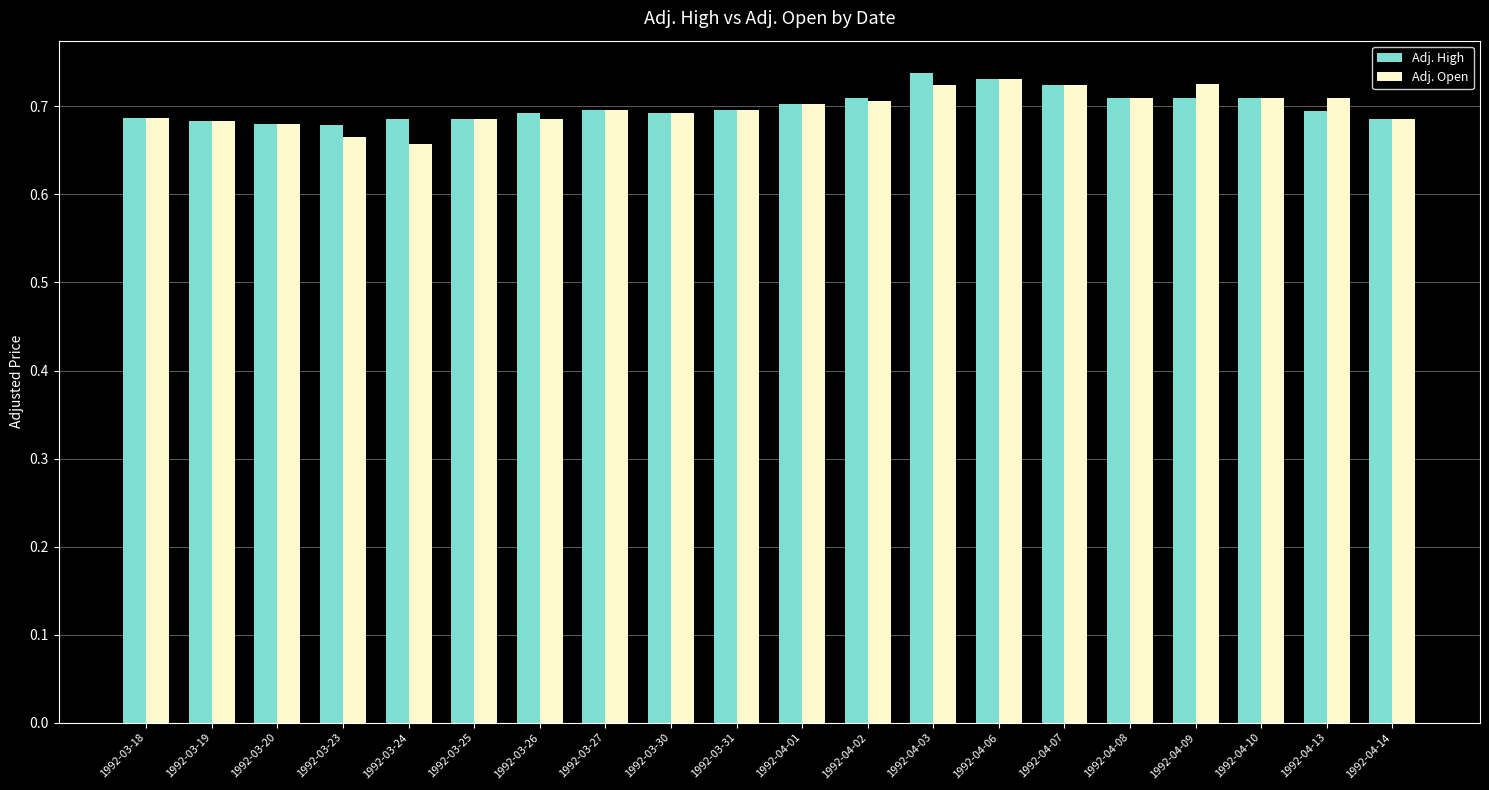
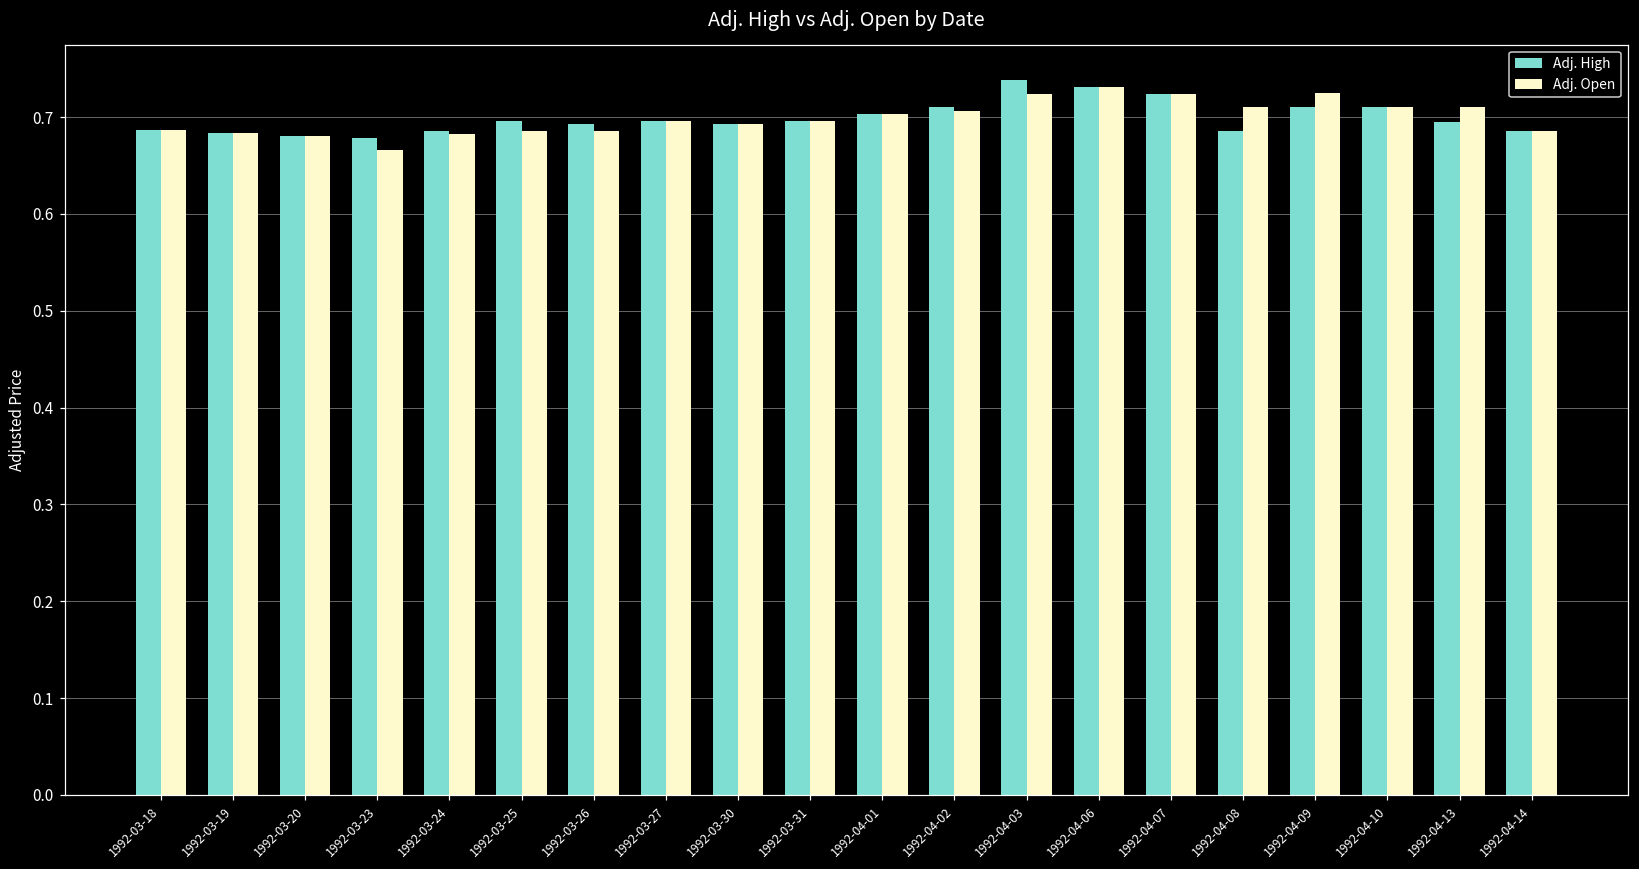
Adj. Open, 1992-03-24: 0.66 -> 0.68
Adj. High, 1992-03-25: 0.69 -> 0.70
Adj. High, 1992-04-08: 0.71 -> 0.69
